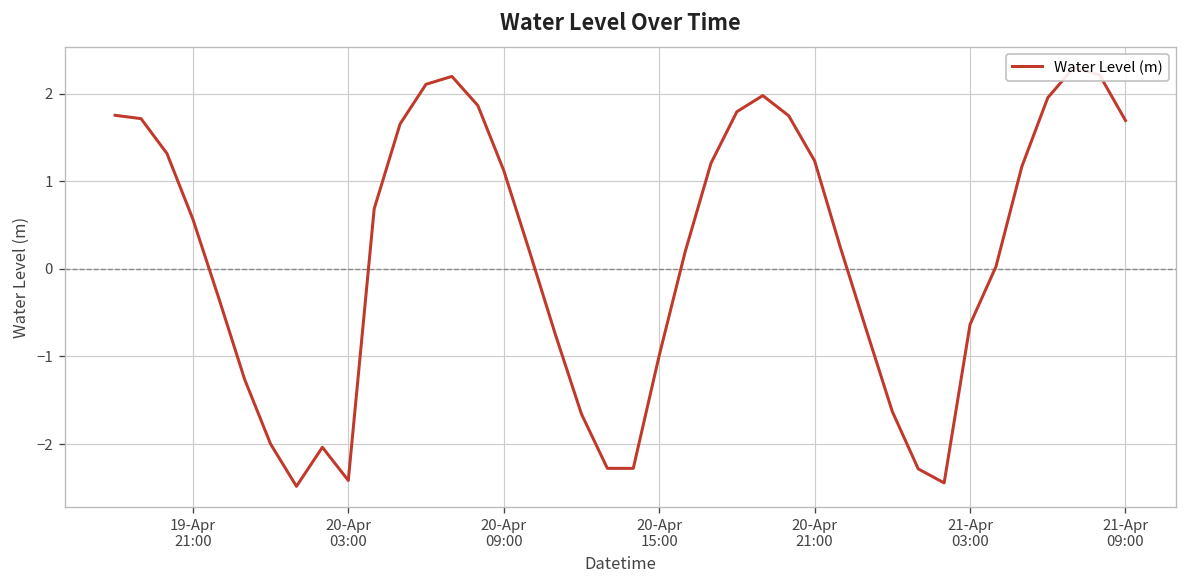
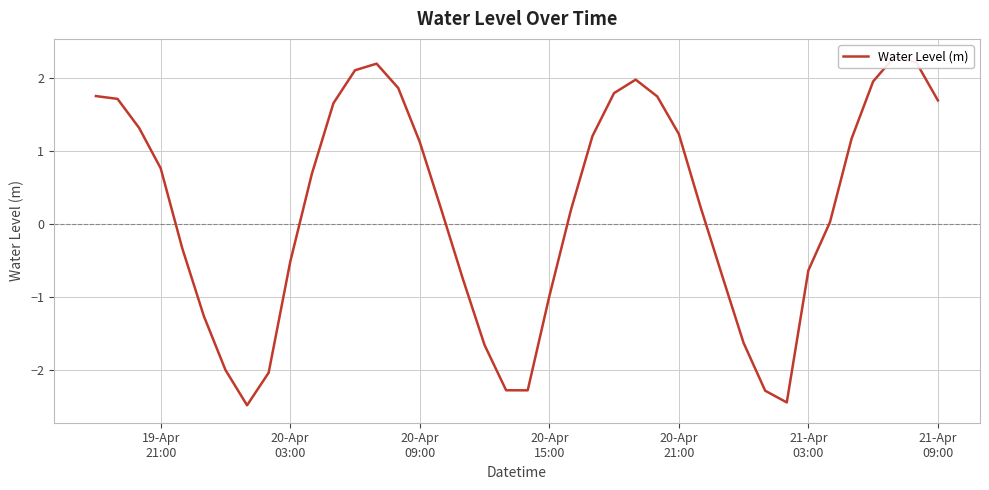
19-Apr 21:00: 0.6 -> 0.8
20-Apr 03:00: -2.4 -> -0.5
